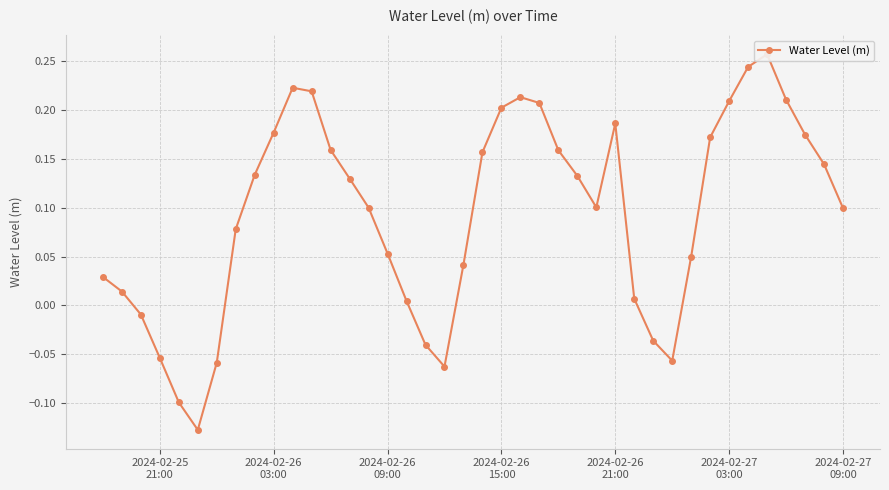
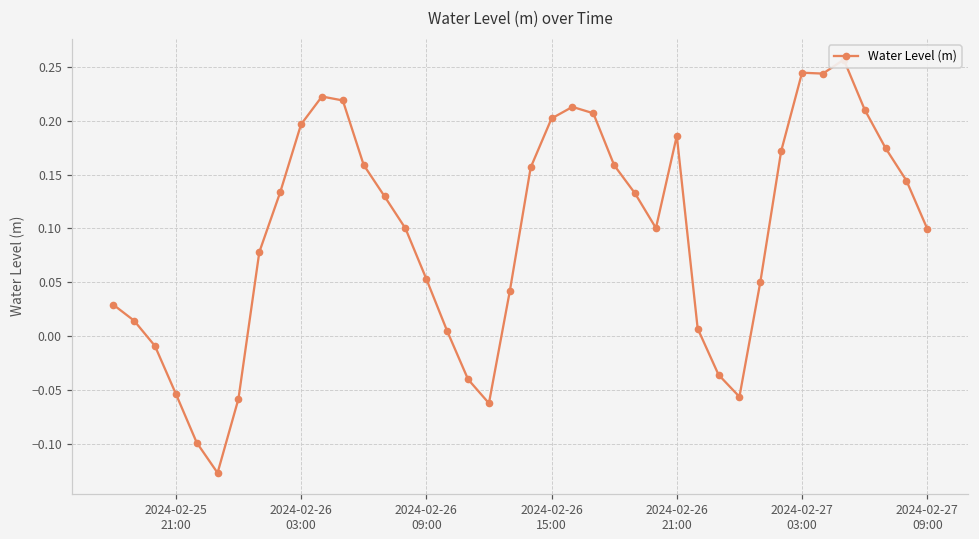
2024-02-26 03:00: 0.18 -> 0.20
2024-02-27 03:00: 0.21 -> 0.24
